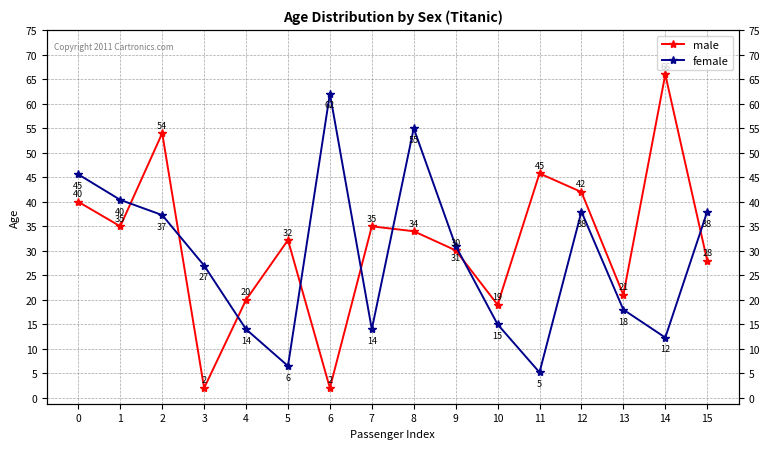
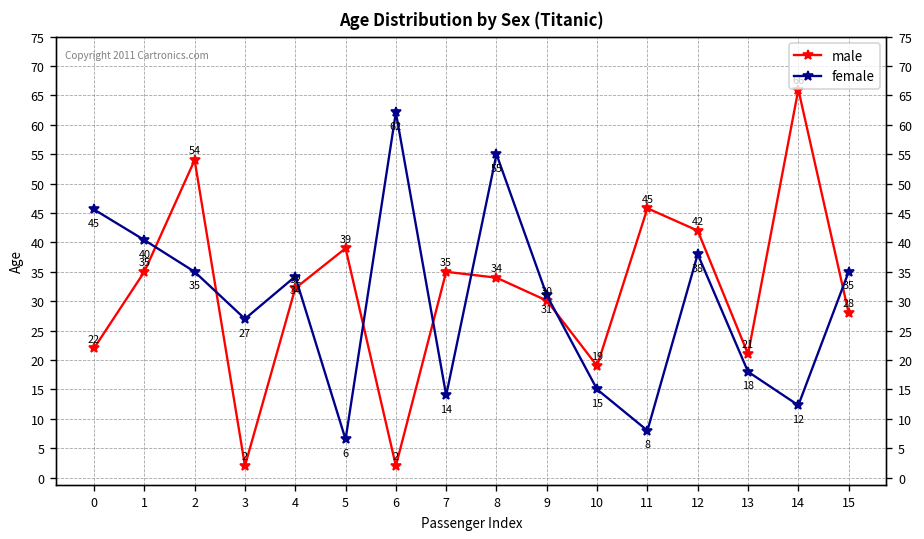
male, 0: 40 -> 22
female, 2: 37 -> 35
male, 4: 20 -> 32
female, 4: 14 -> 34
male, 5: 32 -> 39
female, 11: 5 -> 8
female, 15: 38 -> 35
